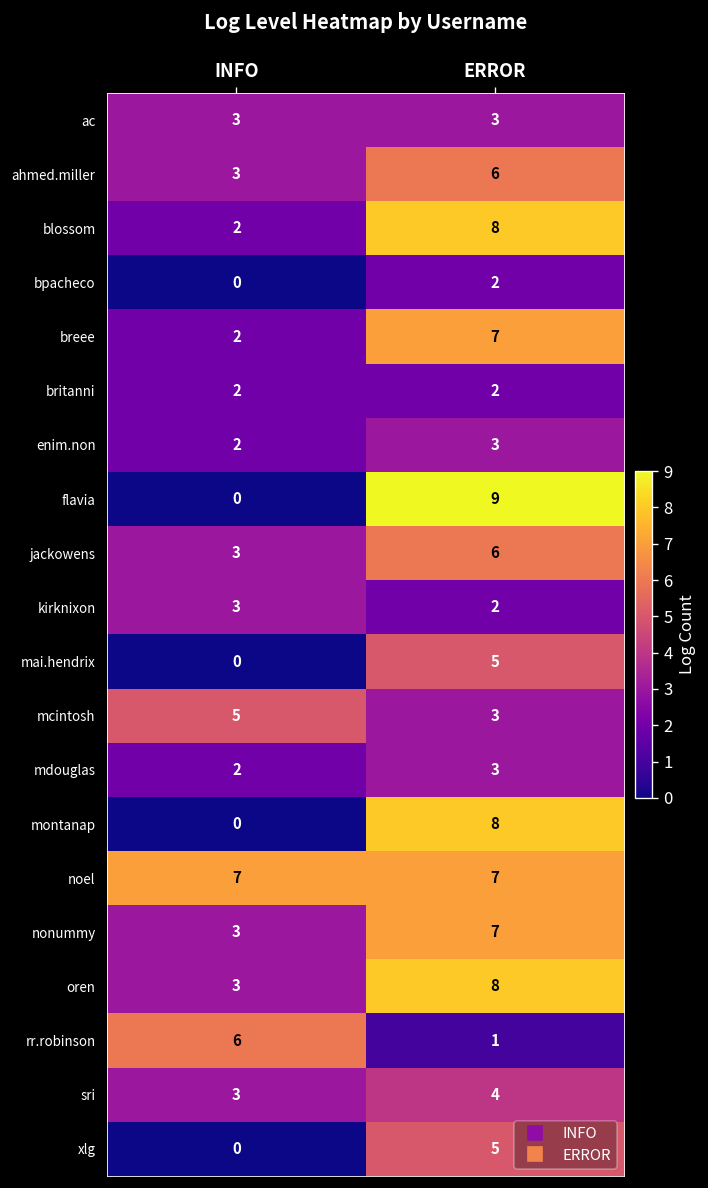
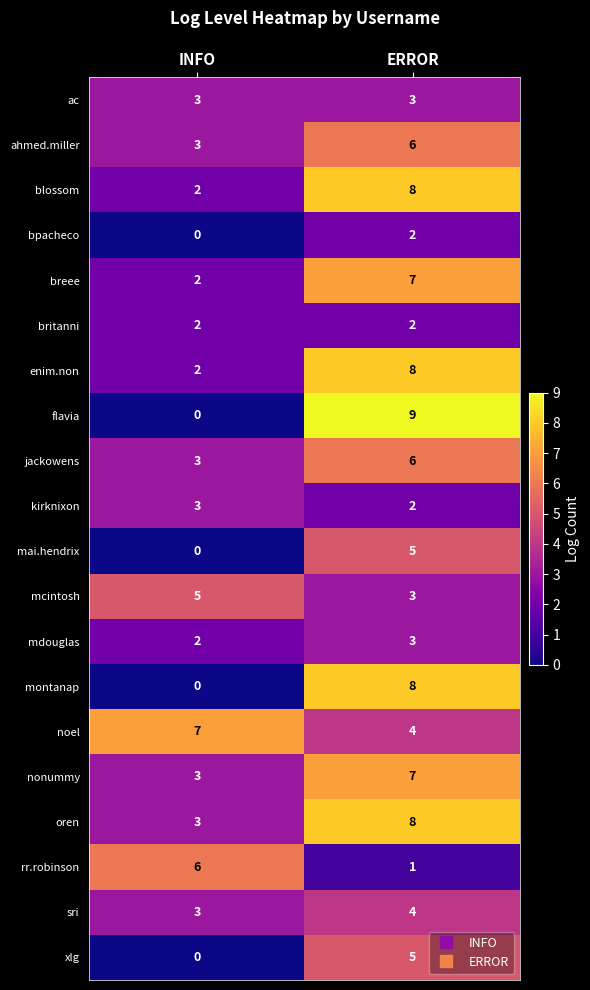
enim.non, ERROR: 3 -> 8
noel, ERROR: 7 -> 4
